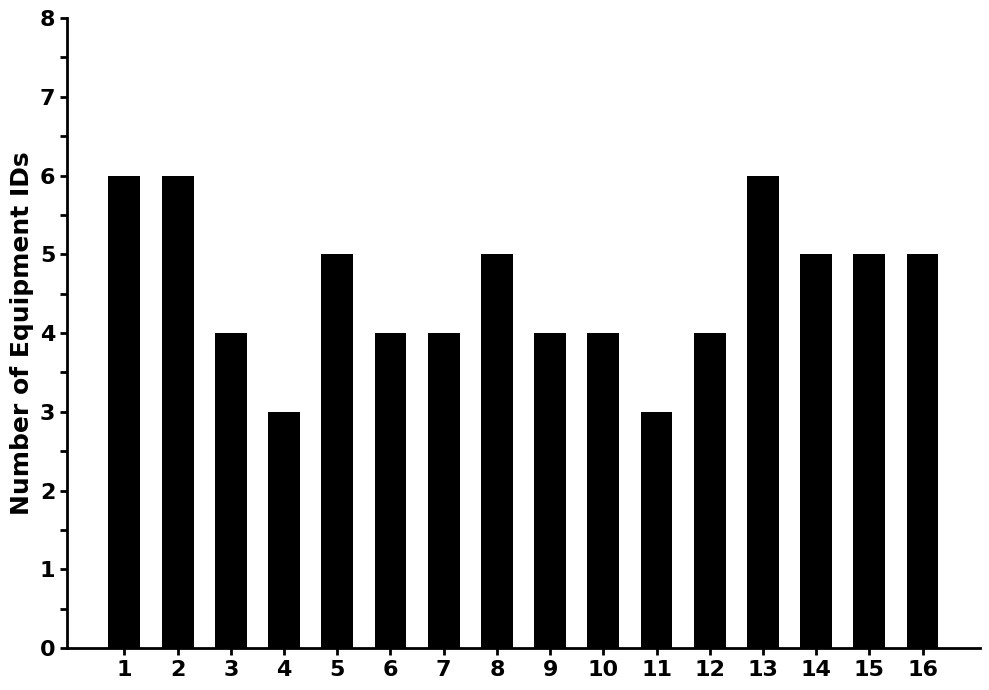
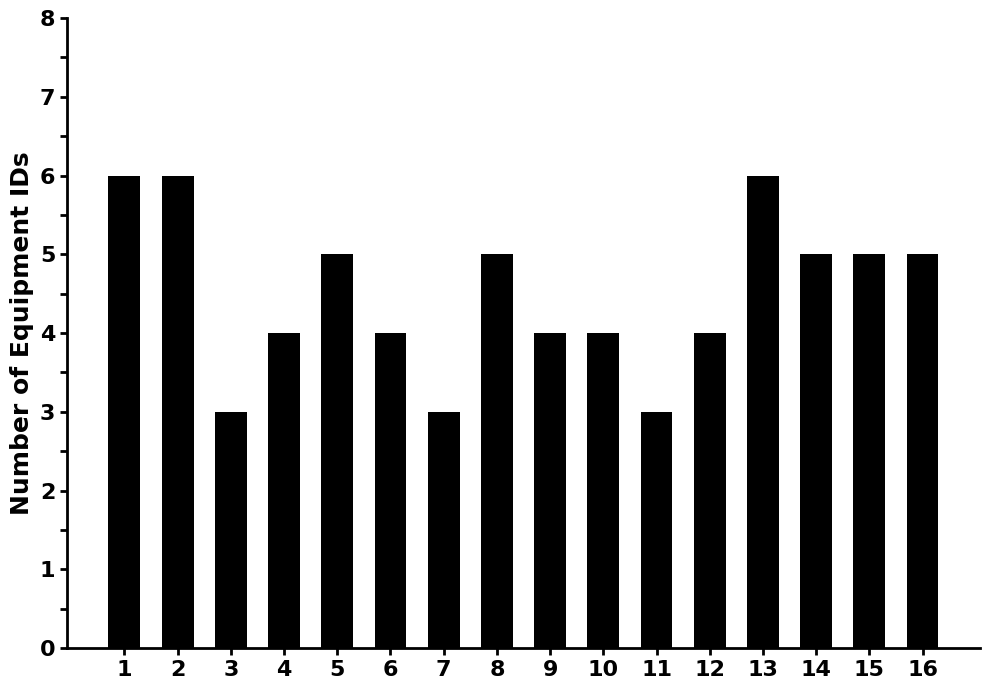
3: 4 -> 3
4: 3 -> 4
7: 4 -> 3
